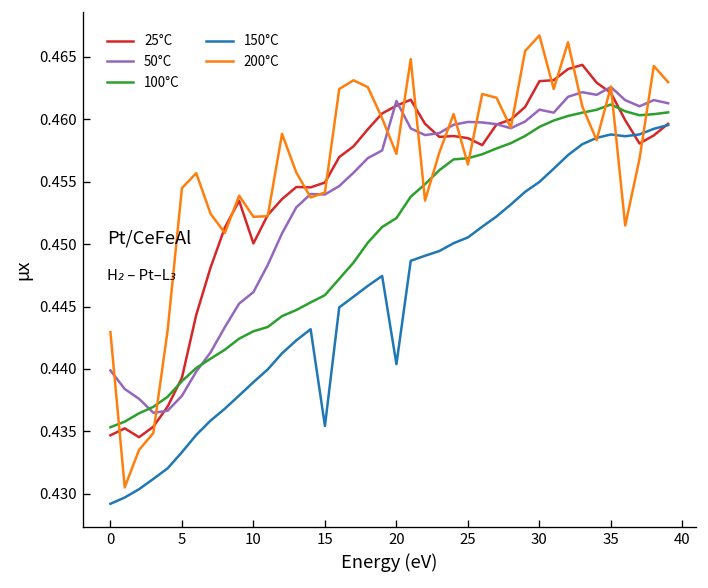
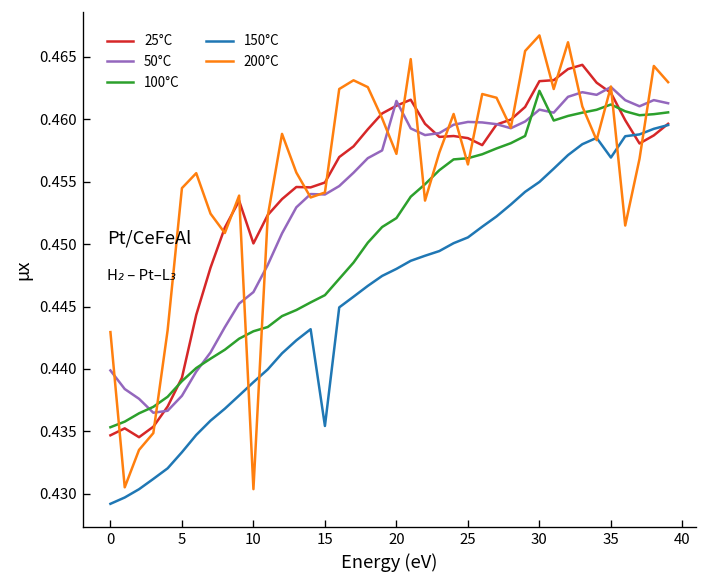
200°C, 10: 0.4522 -> 0.4304
150°C, 20: 0.4404 -> 0.4480
100°C, 30: 0.4594 -> 0.4623
150°C, 35: 0.4588 -> 0.4569
